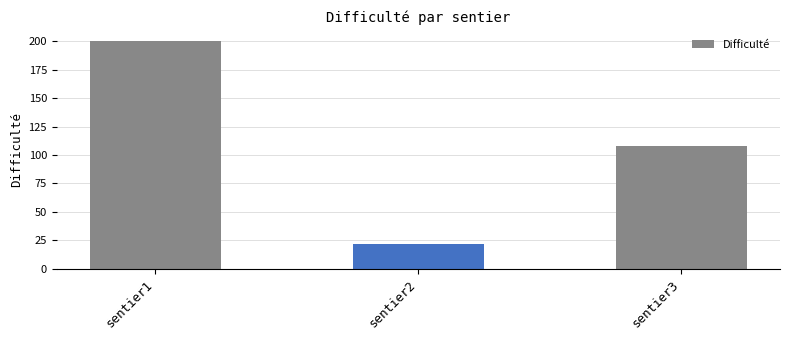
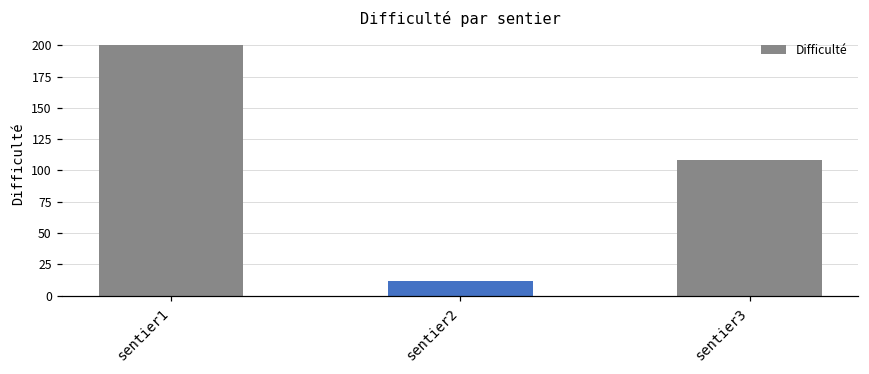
sentier2: 22 -> 12
